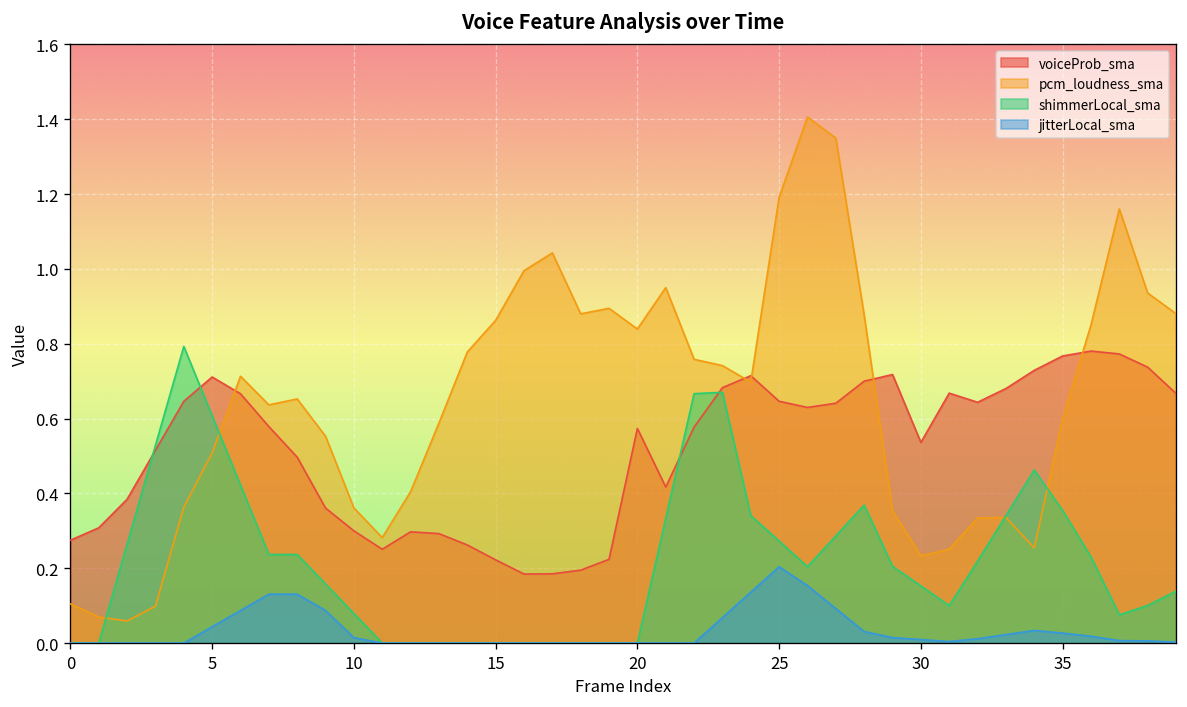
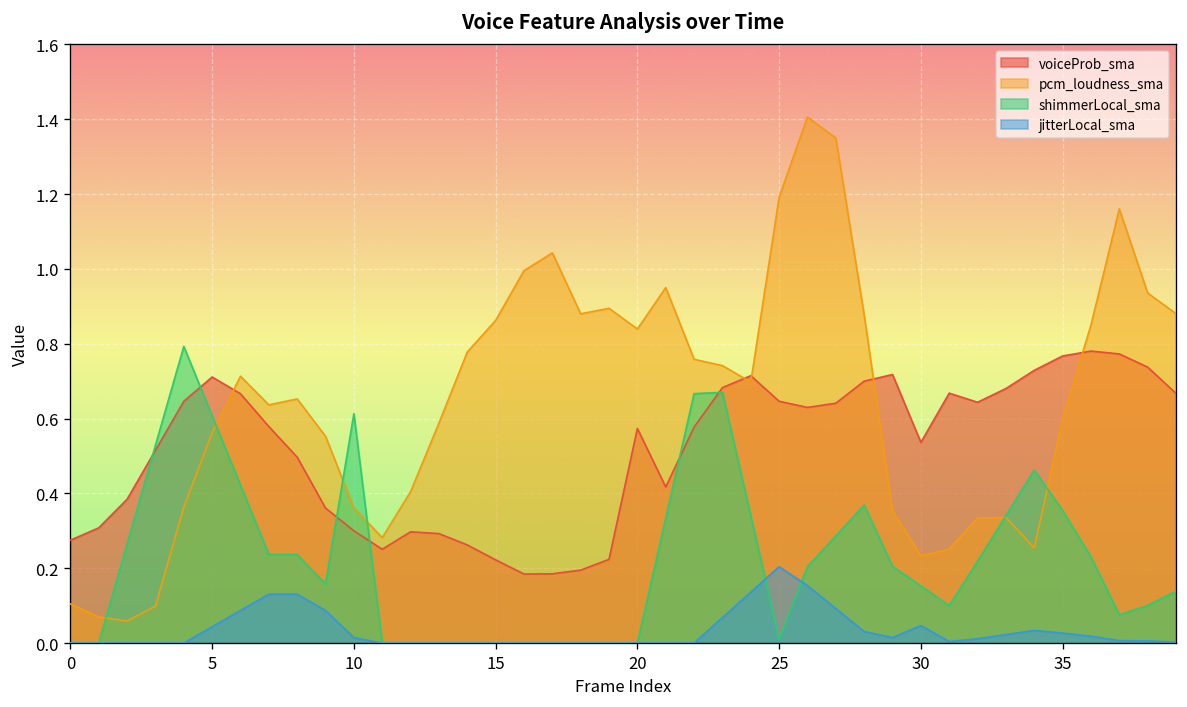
pcm_loudness_sma, 5: 0.51 -> 0.56
shimmerLocal_sma, 10: 0.08 -> 0.61
shimmerLocal_sma, 25: 0.27 -> 0.01
jitterLocal_sma, 30: 0.01 -> 0.05
